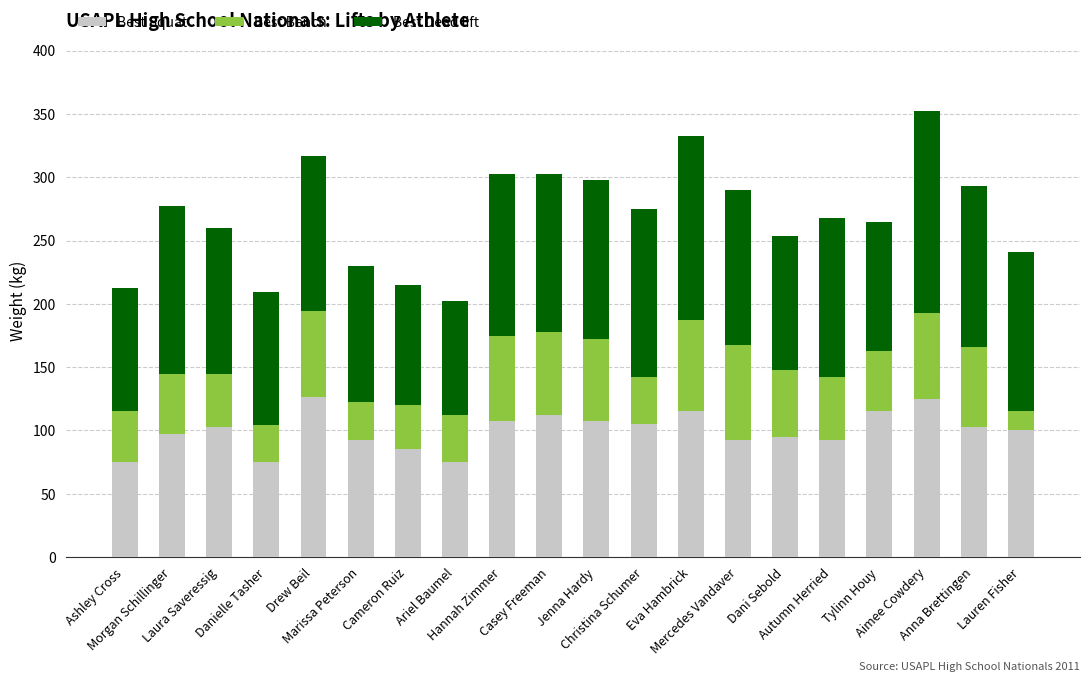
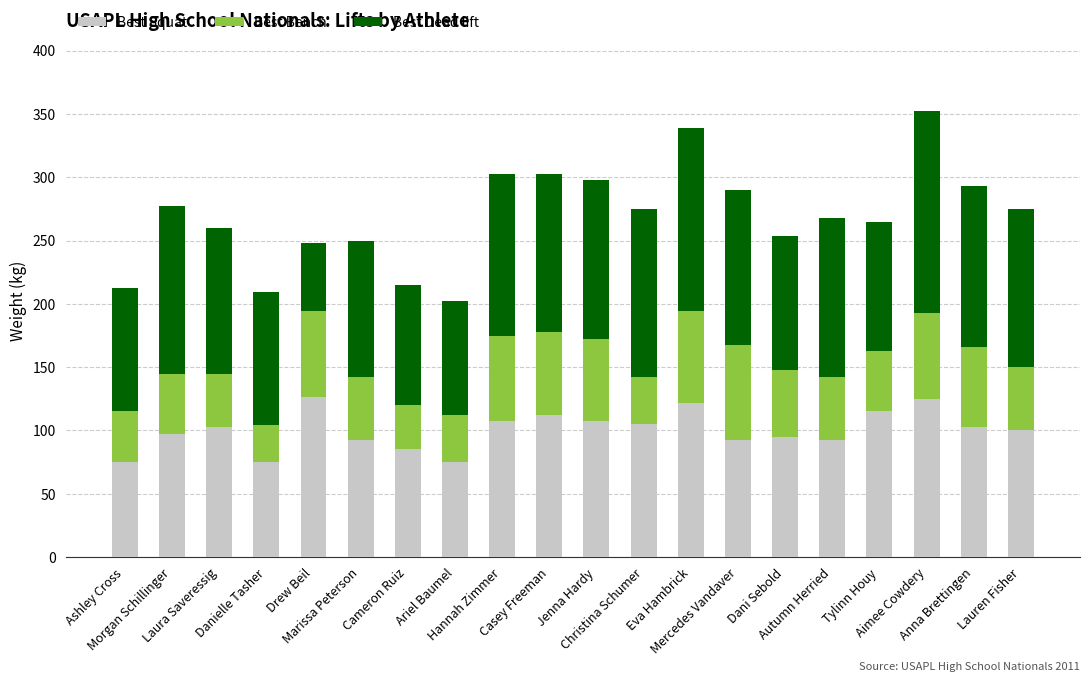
Best Dead lift, Drew Beil: 123 -> 54
Best Bench, Marissa Peterson: 30 -> 50
Best Squat, Eva Hambrick: 115 -> 122
Best Bench, Lauren Fisher: 16 -> 50
